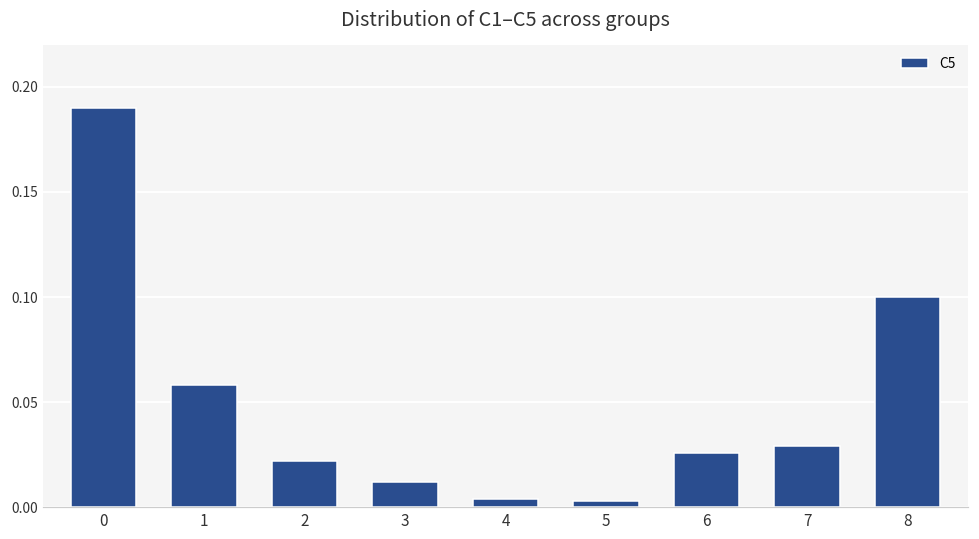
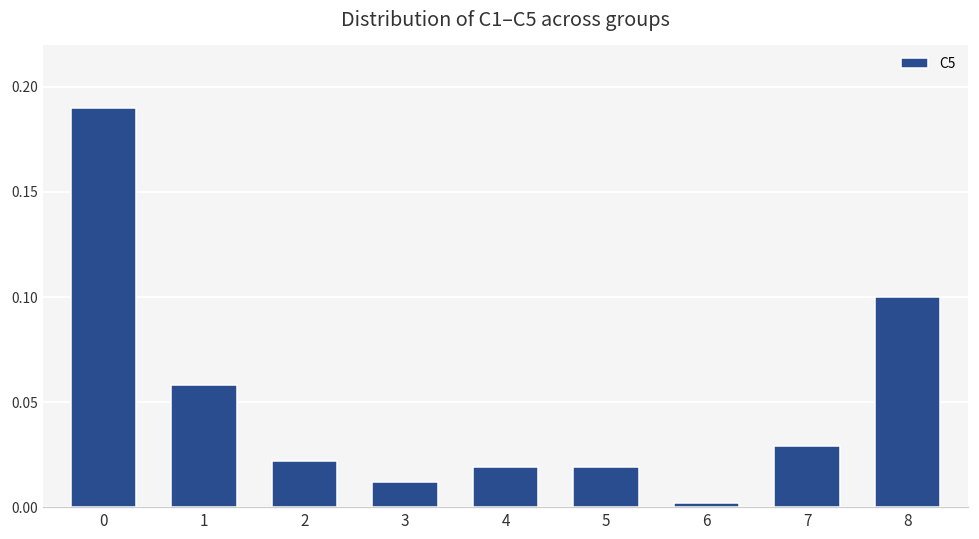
4: 0.004 -> 0.019
5: 0.003 -> 0.019
6: 0.026 -> 0.002
